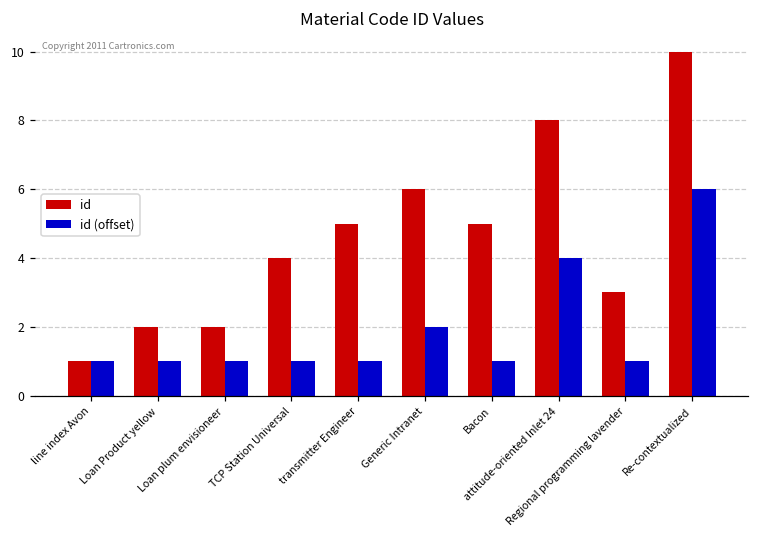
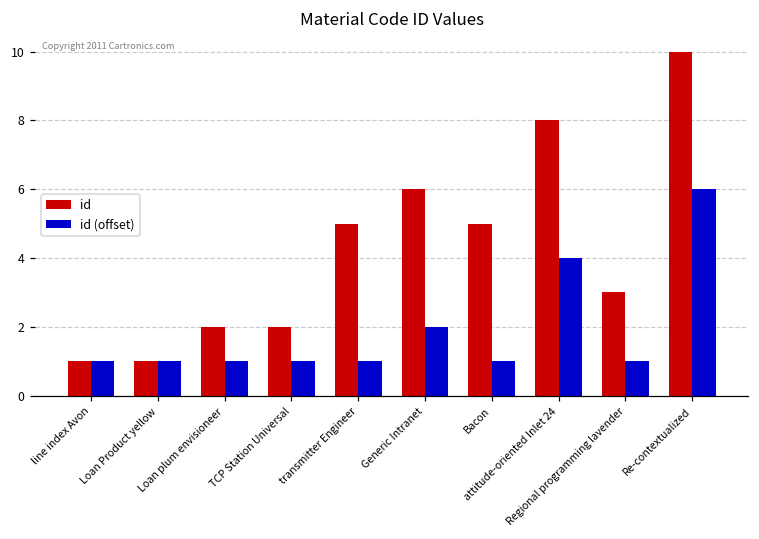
id, Loan Product yellow: 2 -> 1
id, TCP Station Universal: 4 -> 2
